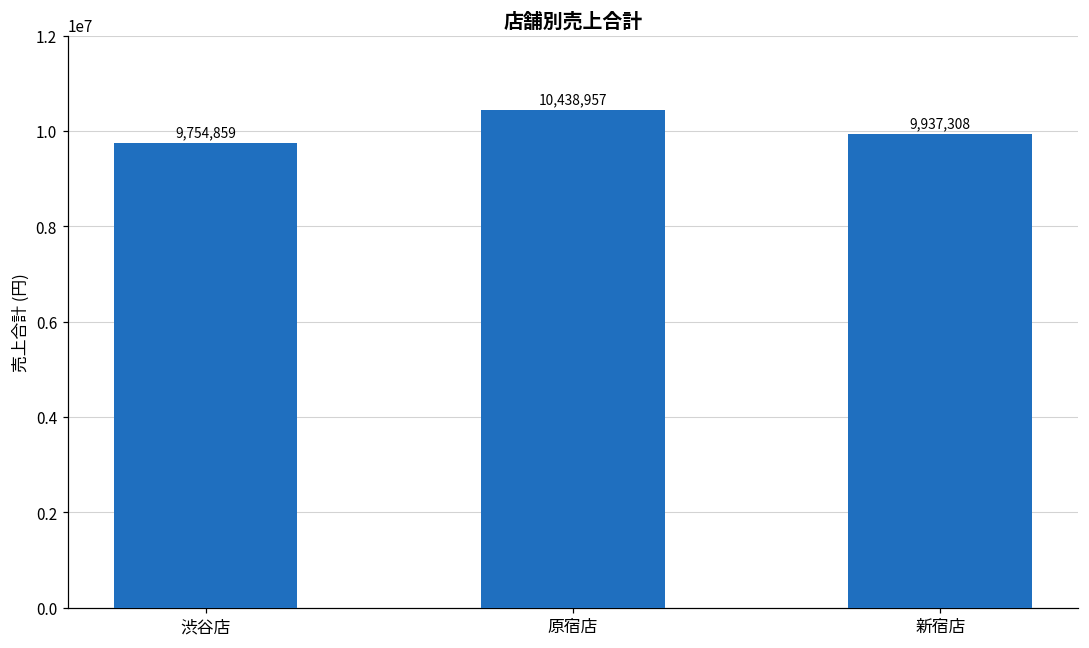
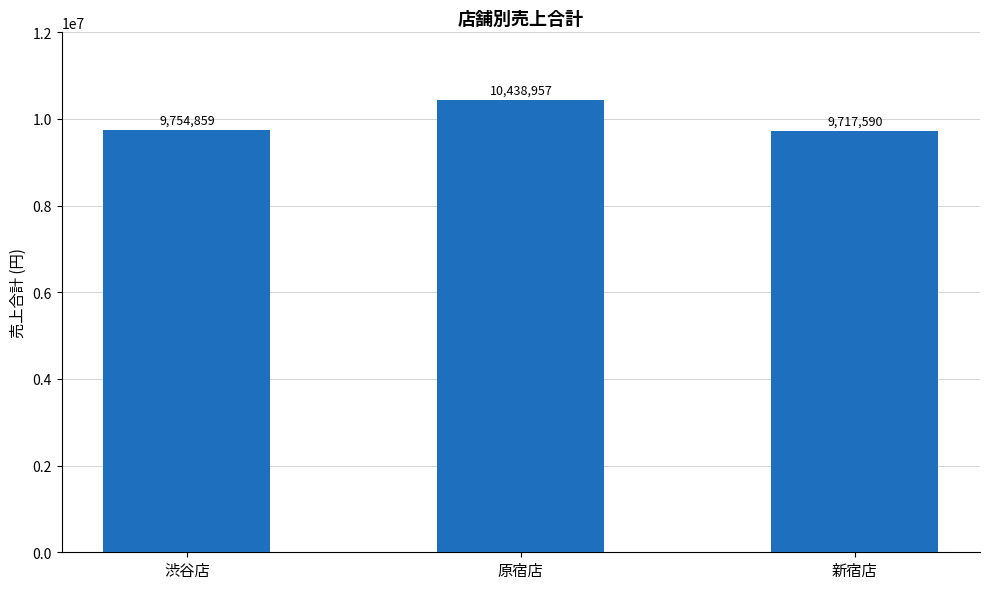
新宿店: 9,937,308 -> 9,717,590
